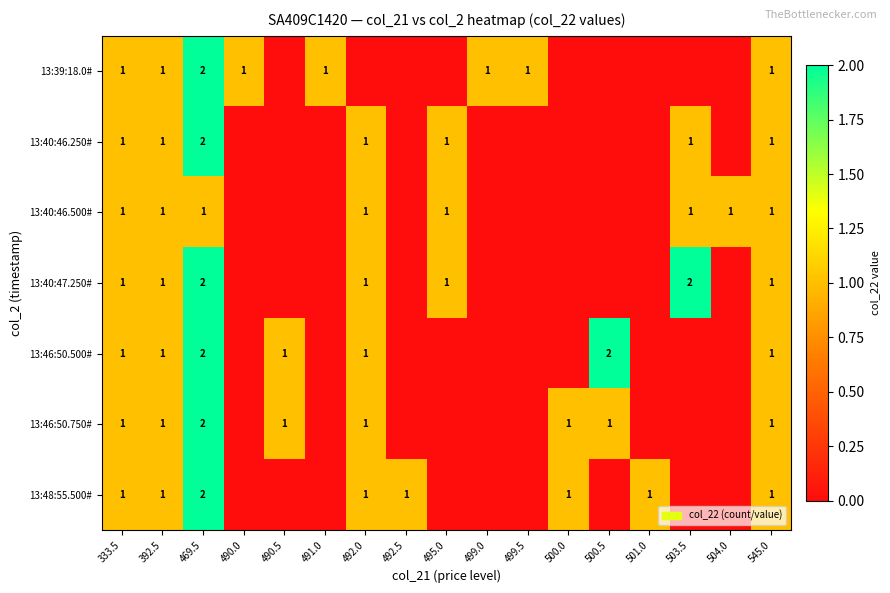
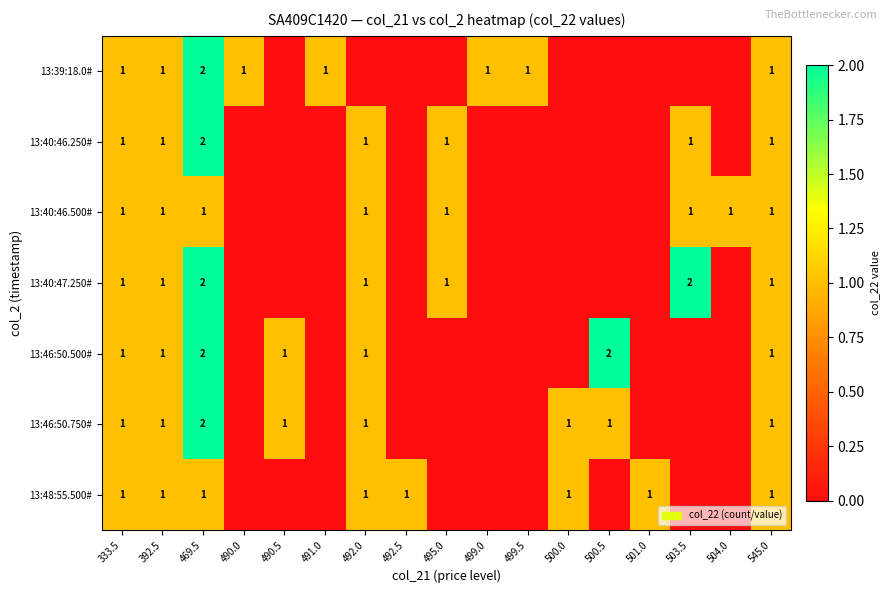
13:48:55.500#, 469.5: 2 -> 1
